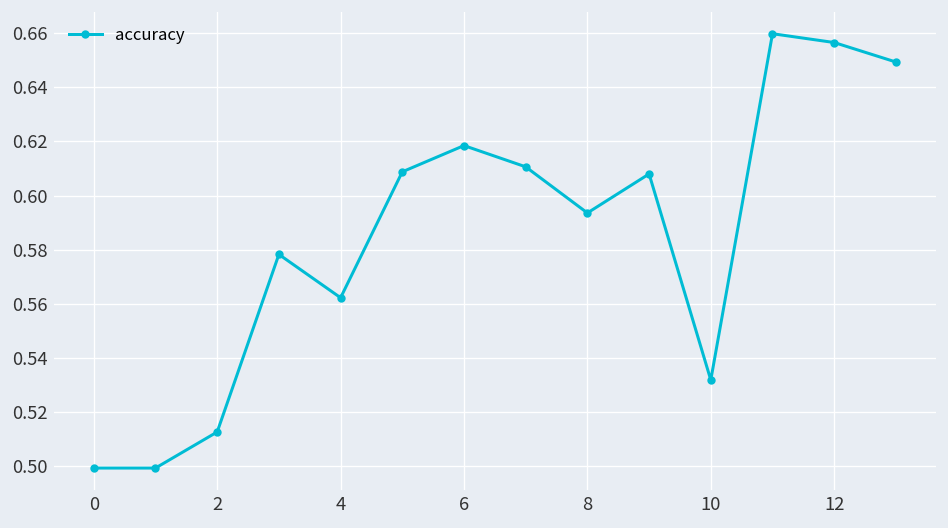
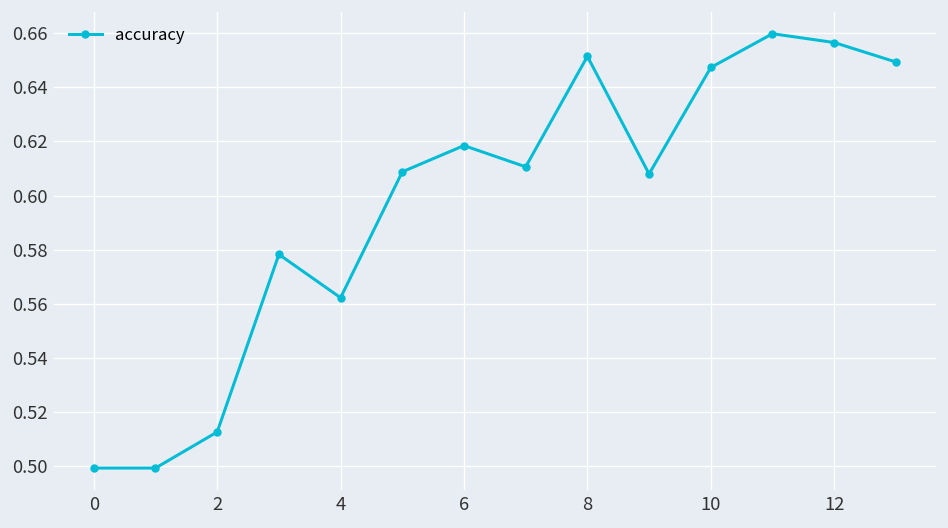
8: 0.594 -> 0.651
10: 0.532 -> 0.647
